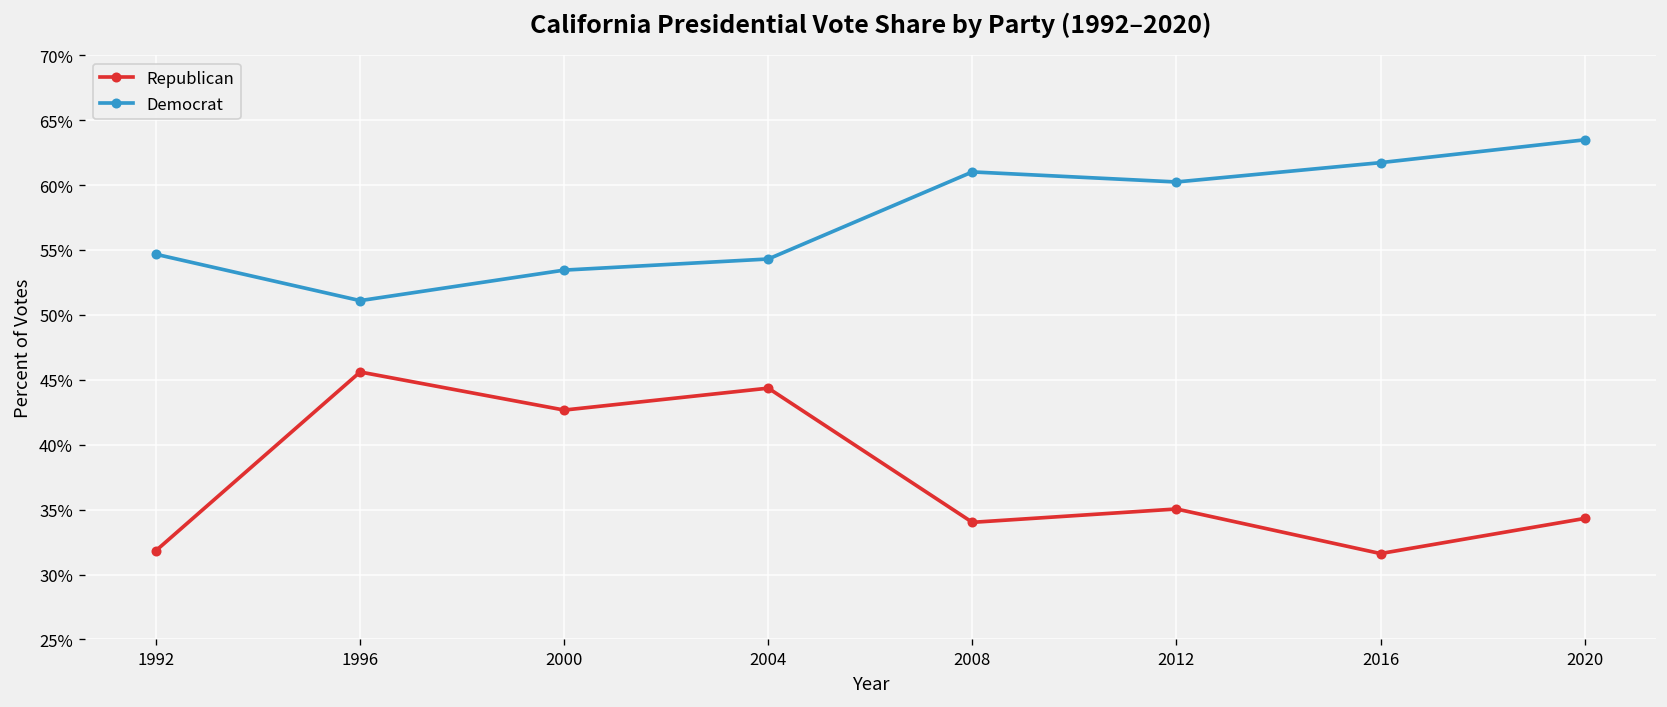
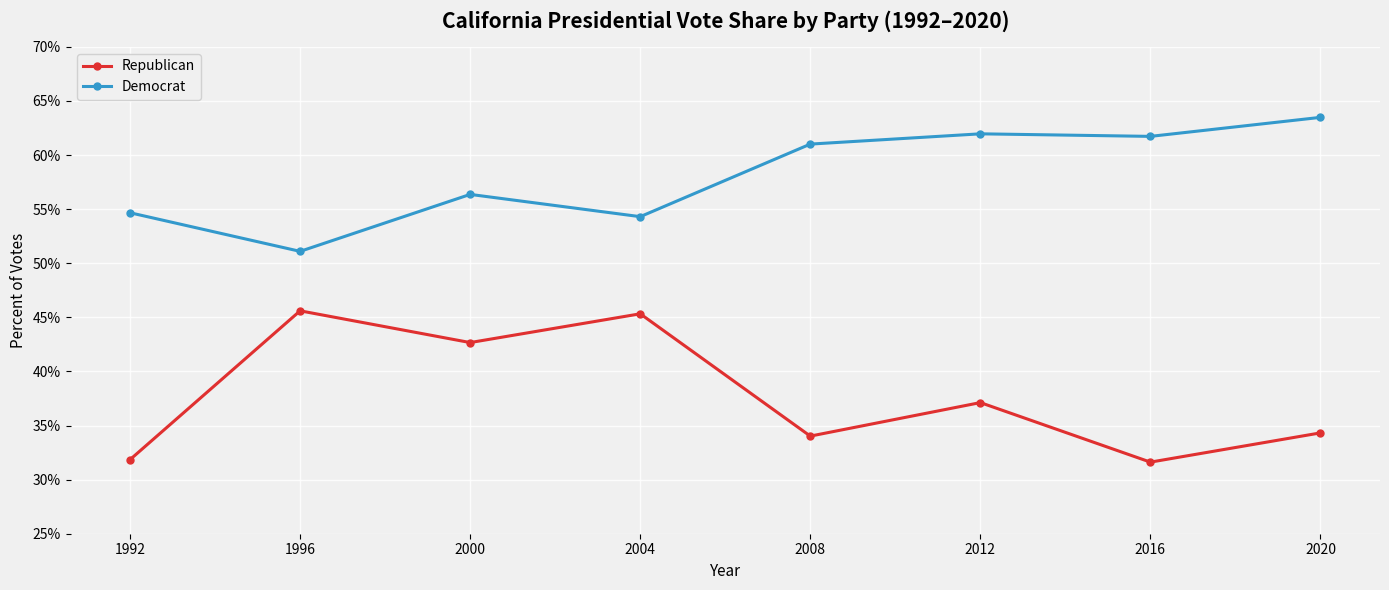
Democrat, 2000: 53.4% -> 56.4%
Republican, 2004: 44.4% -> 45.3%
Republican, 2012: 35.1% -> 37.1%
Democrat, 2012: 60.2% -> 62.0%
